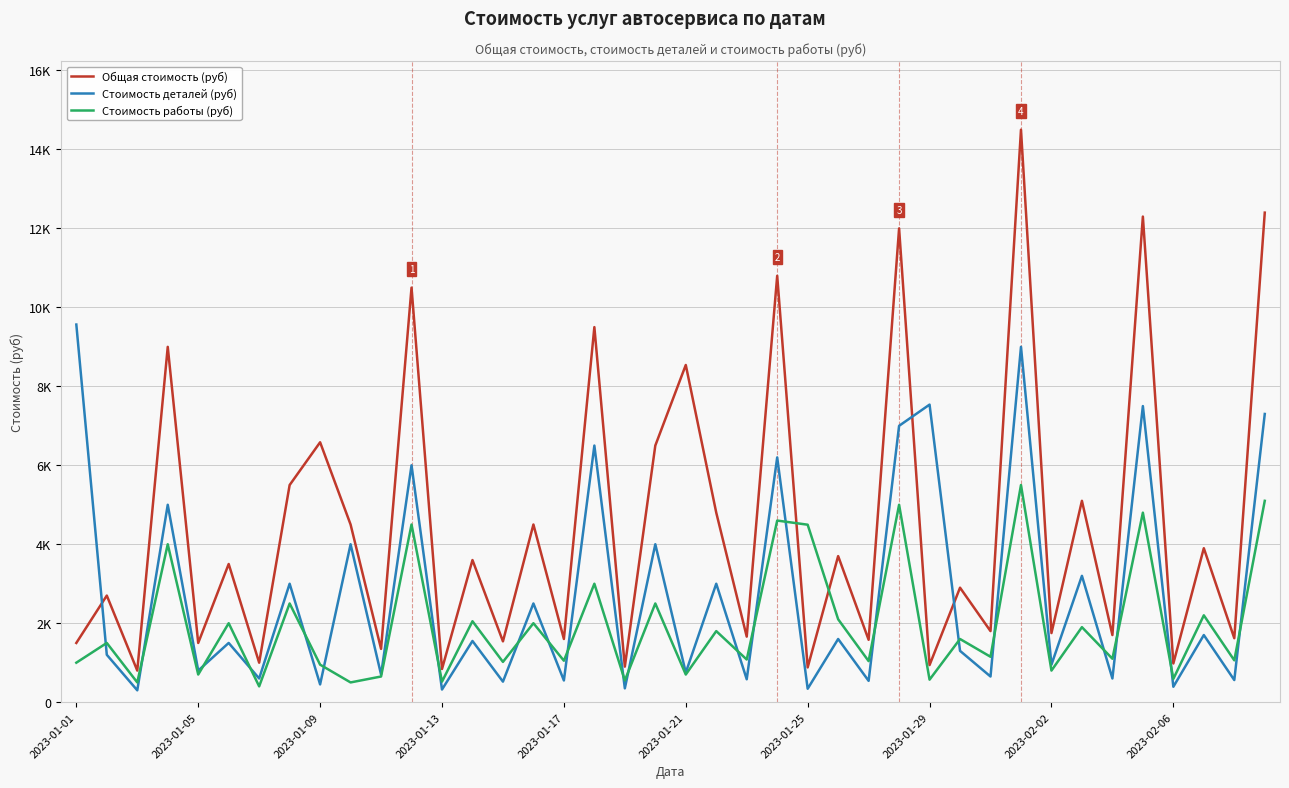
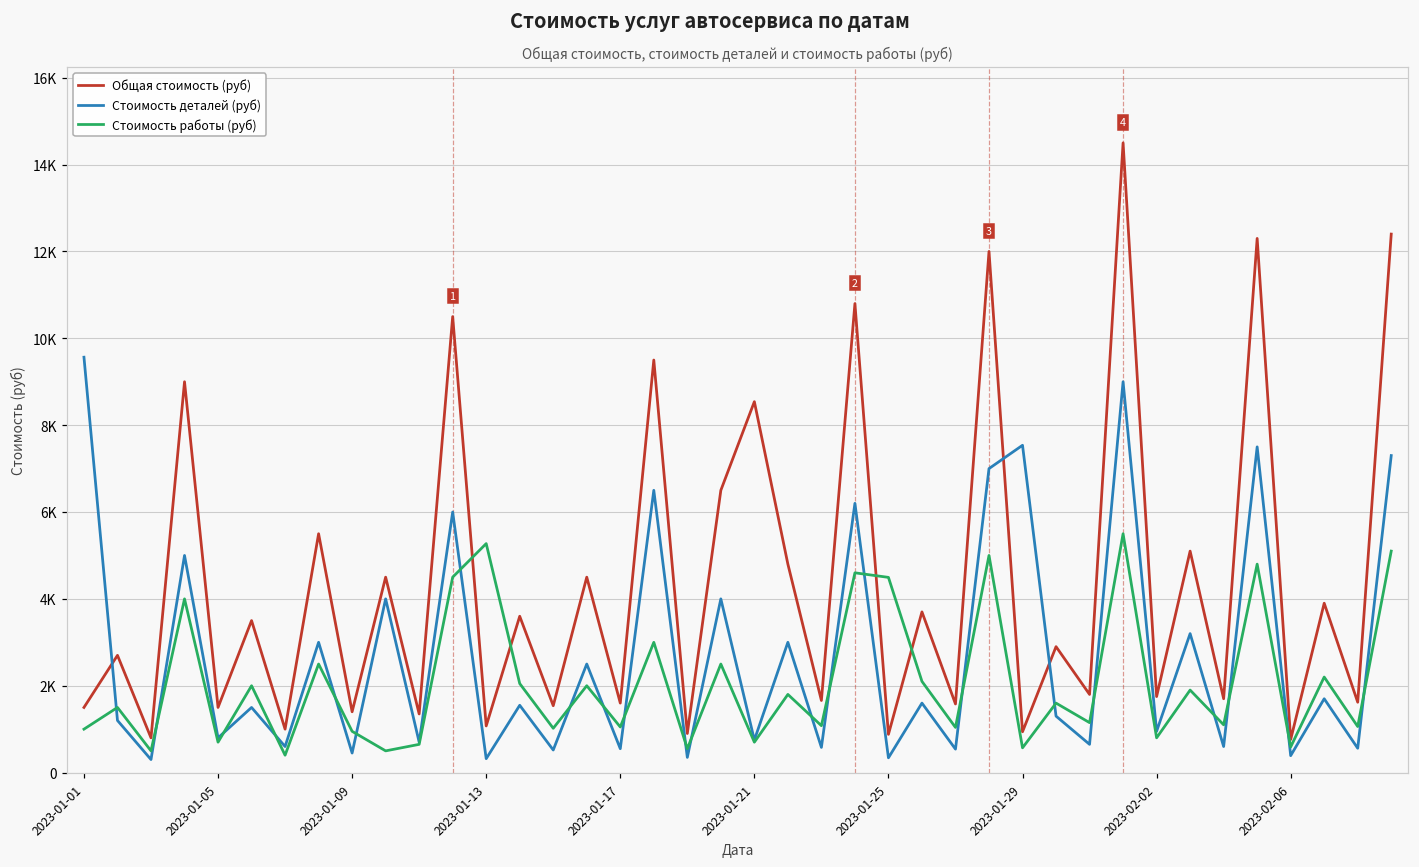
Общая стоимость (руб), 2023-01-09: 6600 -> 1400
Общая стоимость (руб), 2023-01-13: 800 -> 1100
Стоимость работы (руб), 2023-01-13: 500 -> 5300
Общая стоимость (руб), 2023-02-06: 1000 -> 800
